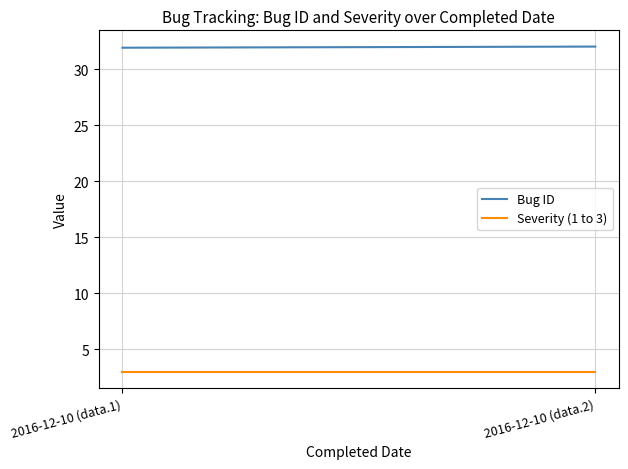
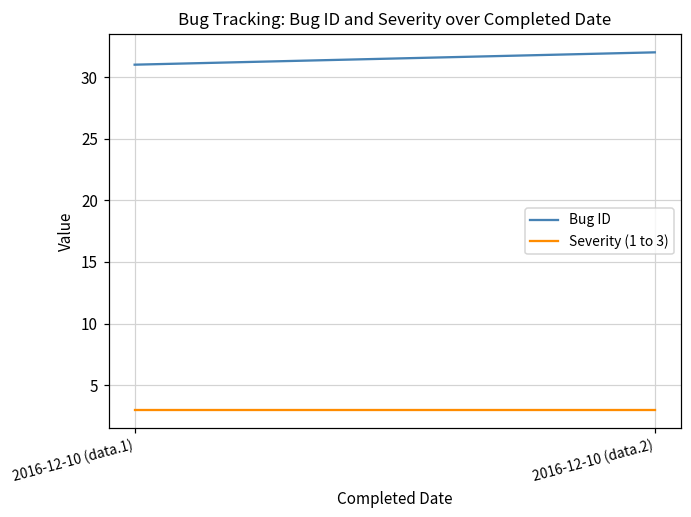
Bug ID, 2016-12-10 (data.1): 31.9 -> 31.0
